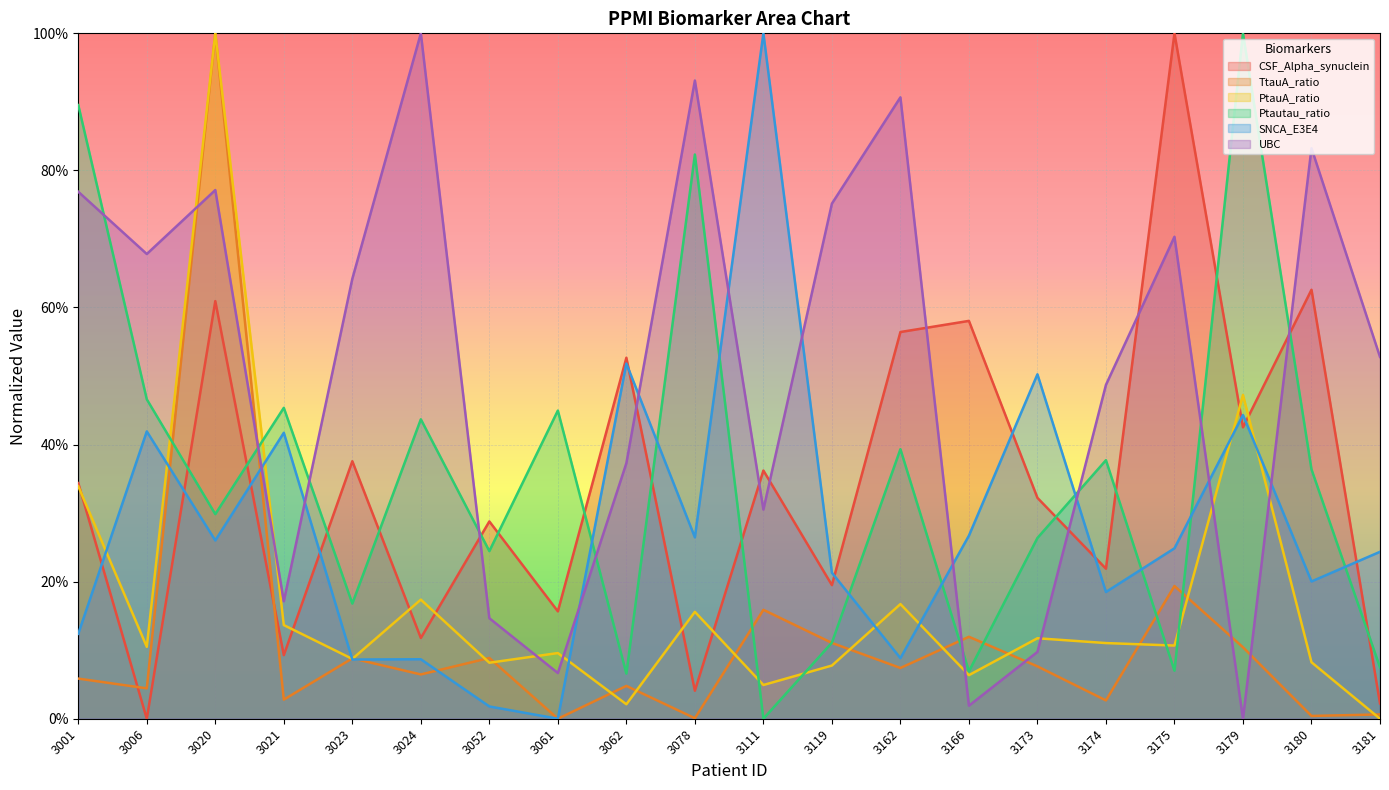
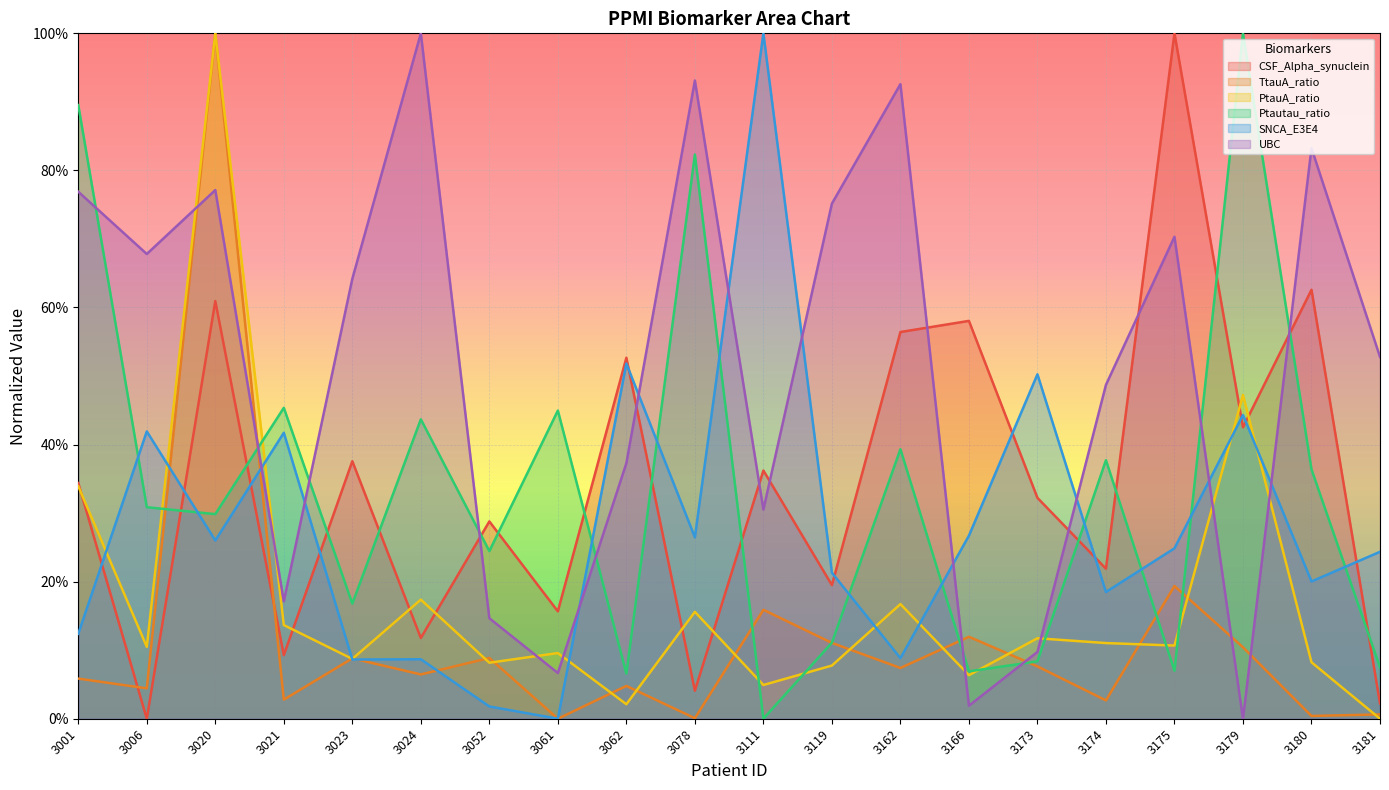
Ptautau_ratio, 3006: 47% -> 31%
UBC, 3162: 91% -> 93%
Ptautau_ratio, 3173: 26% -> 8%
